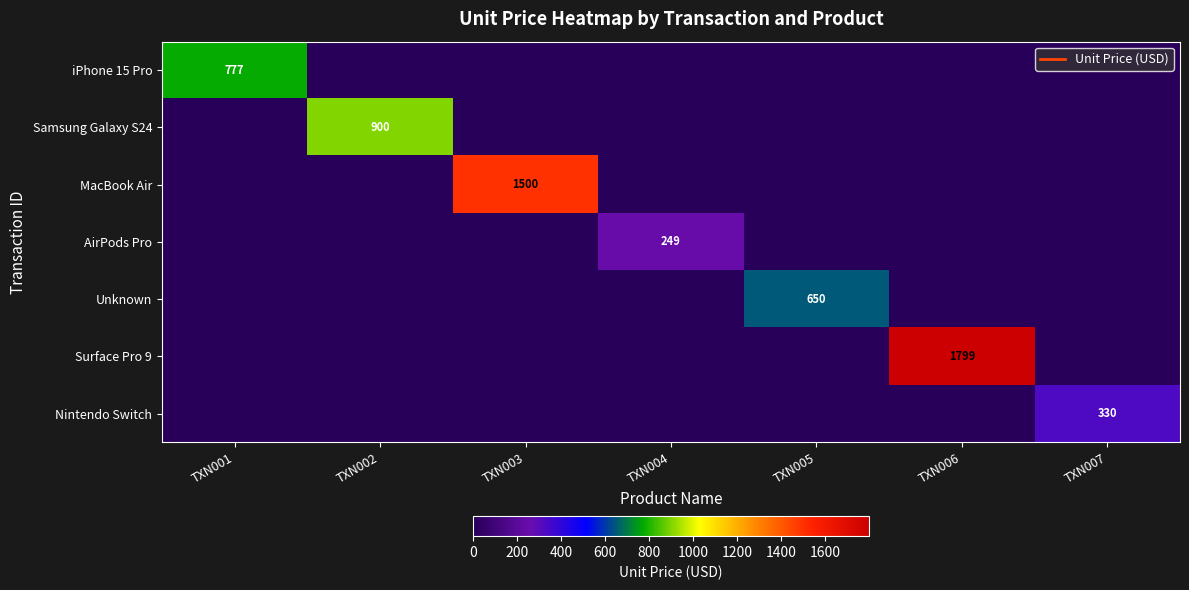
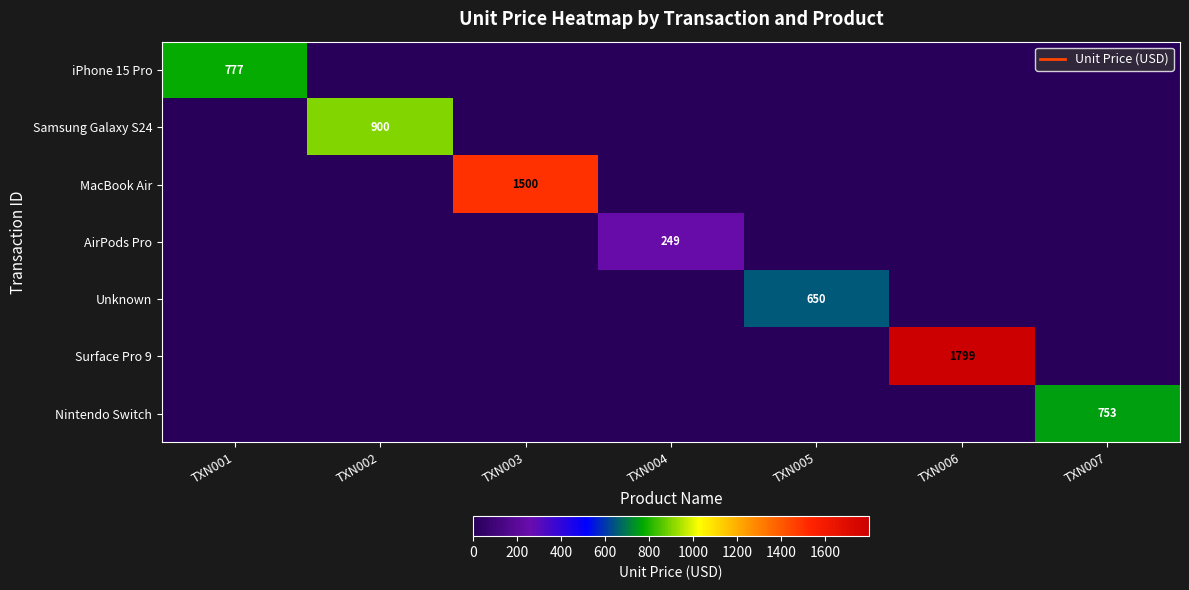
Nintendo Switch, TXN007: 330 -> 753
